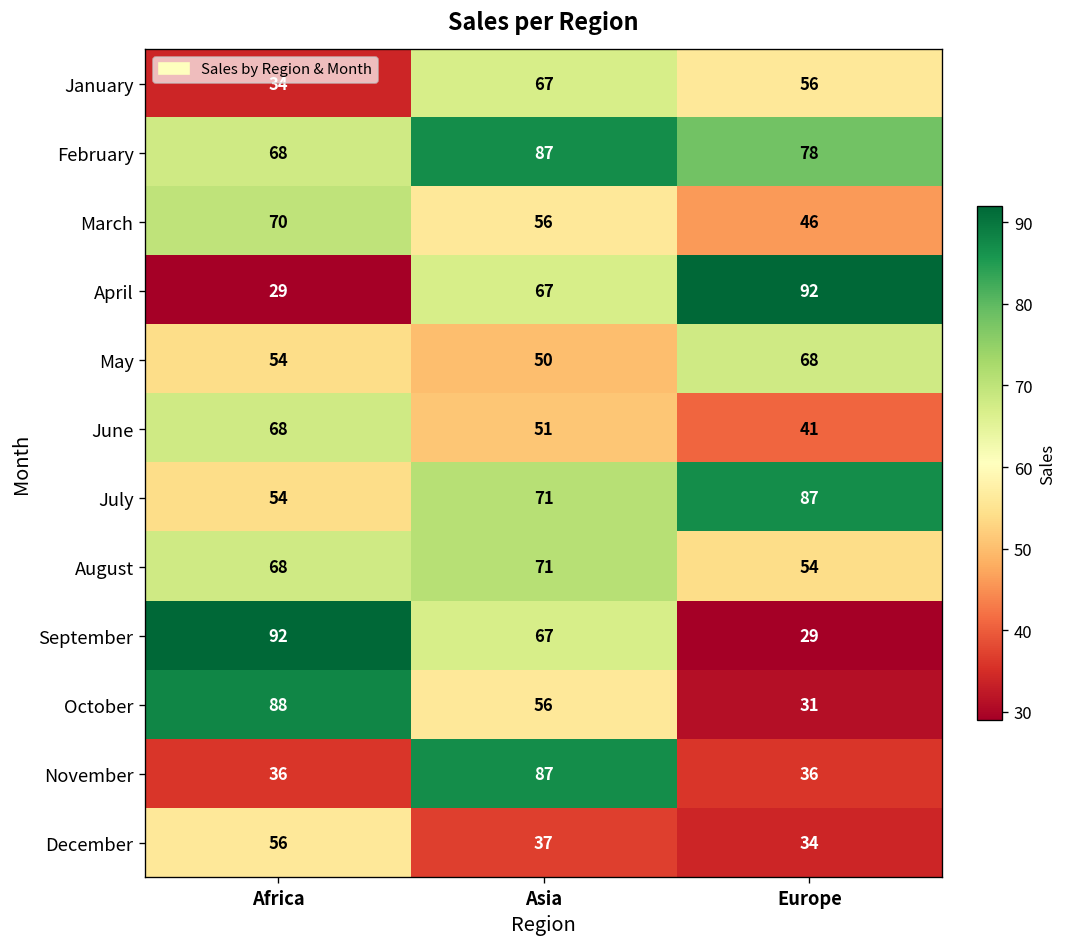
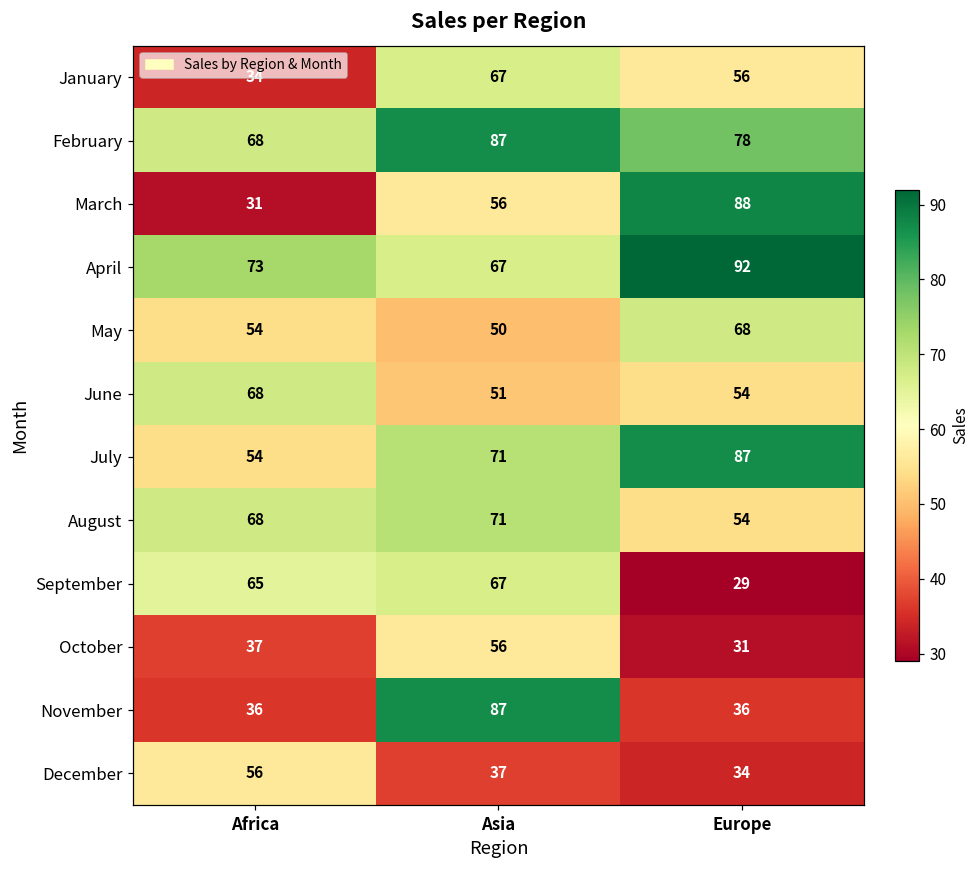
March, Africa: 70 -> 31
March, Europe: 46 -> 88
April, Africa: 29 -> 73
June, Europe: 41 -> 54
September, Africa: 92 -> 65
October, Africa: 88 -> 37
